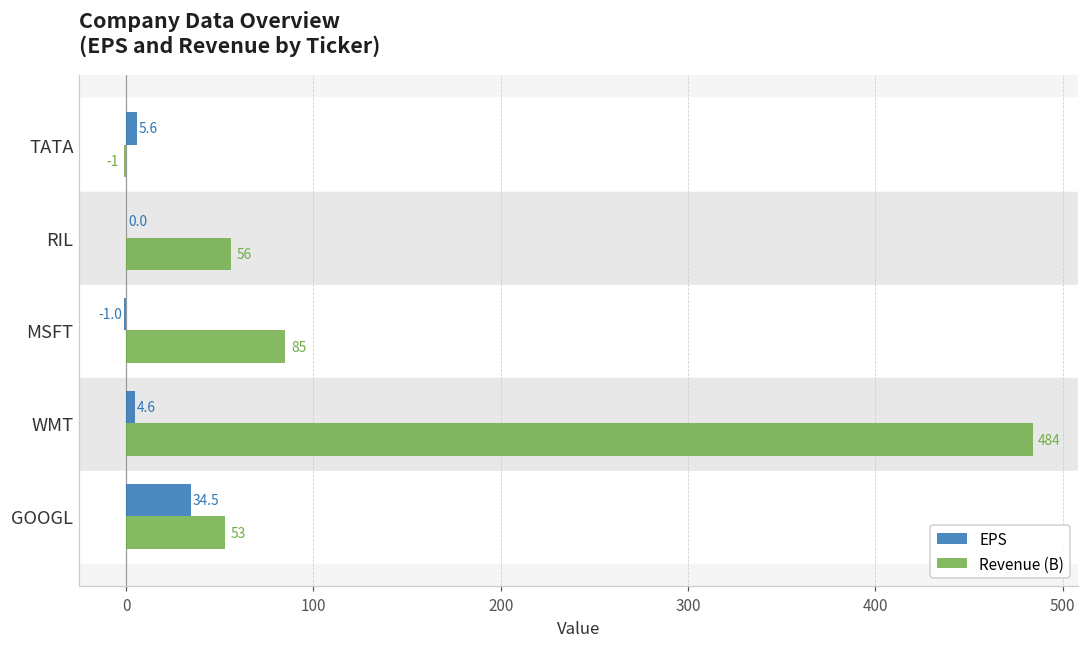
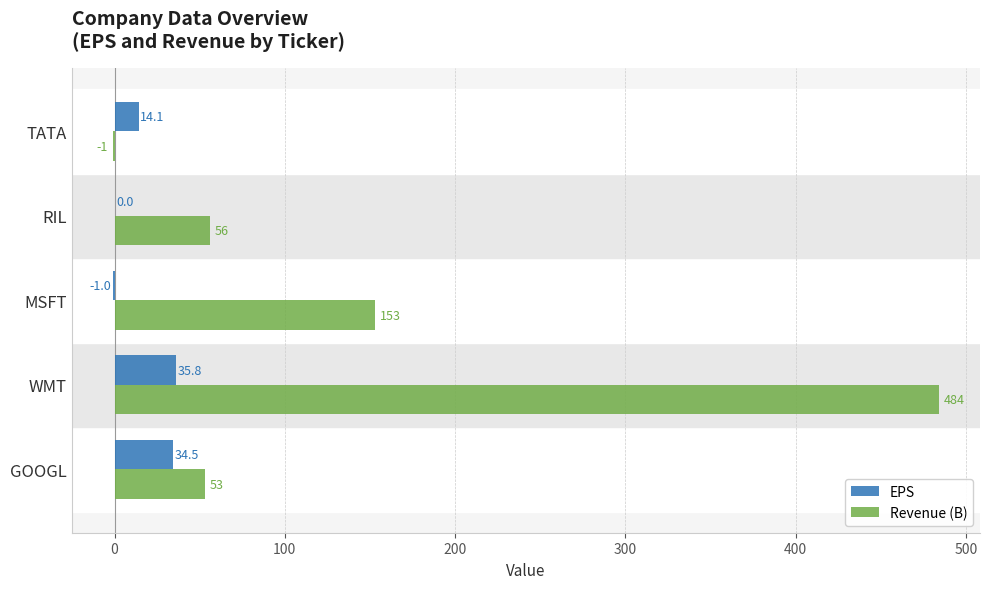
EPS, TATA: 5.6 -> 14.1
Revenue (B), MSFT: 85 -> 153
EPS, WMT: 4.6 -> 35.8
